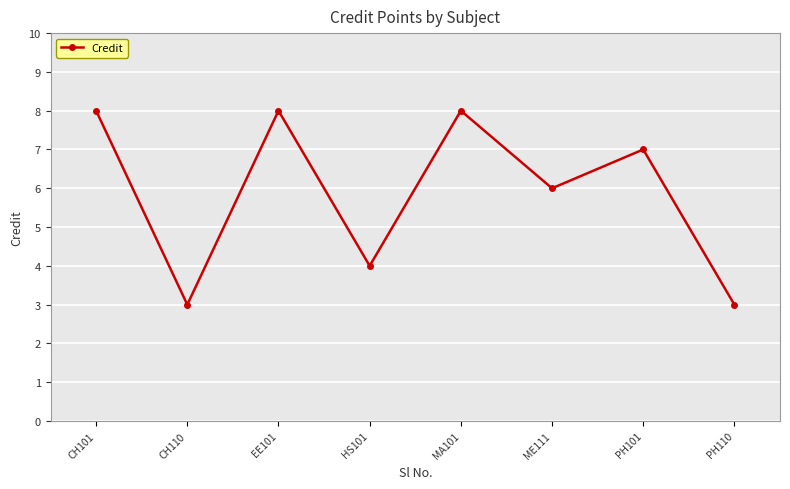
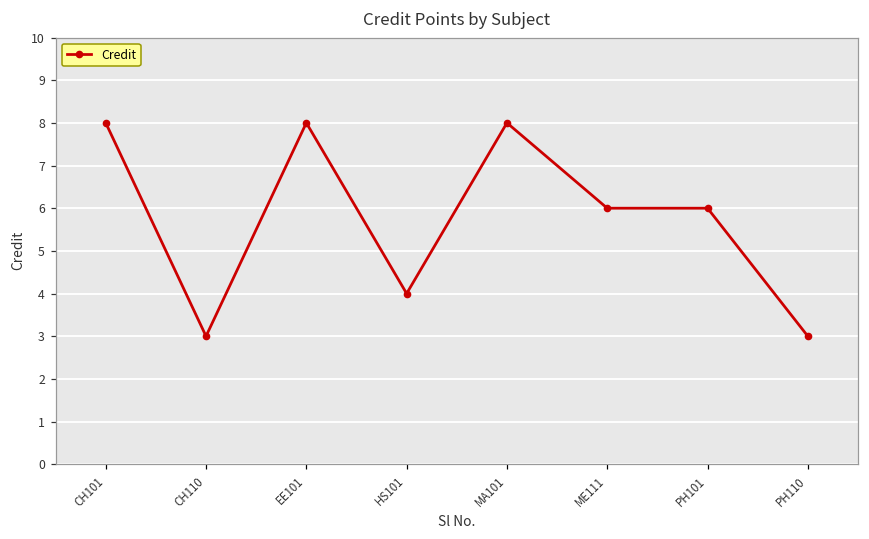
PH101: 7 -> 6
